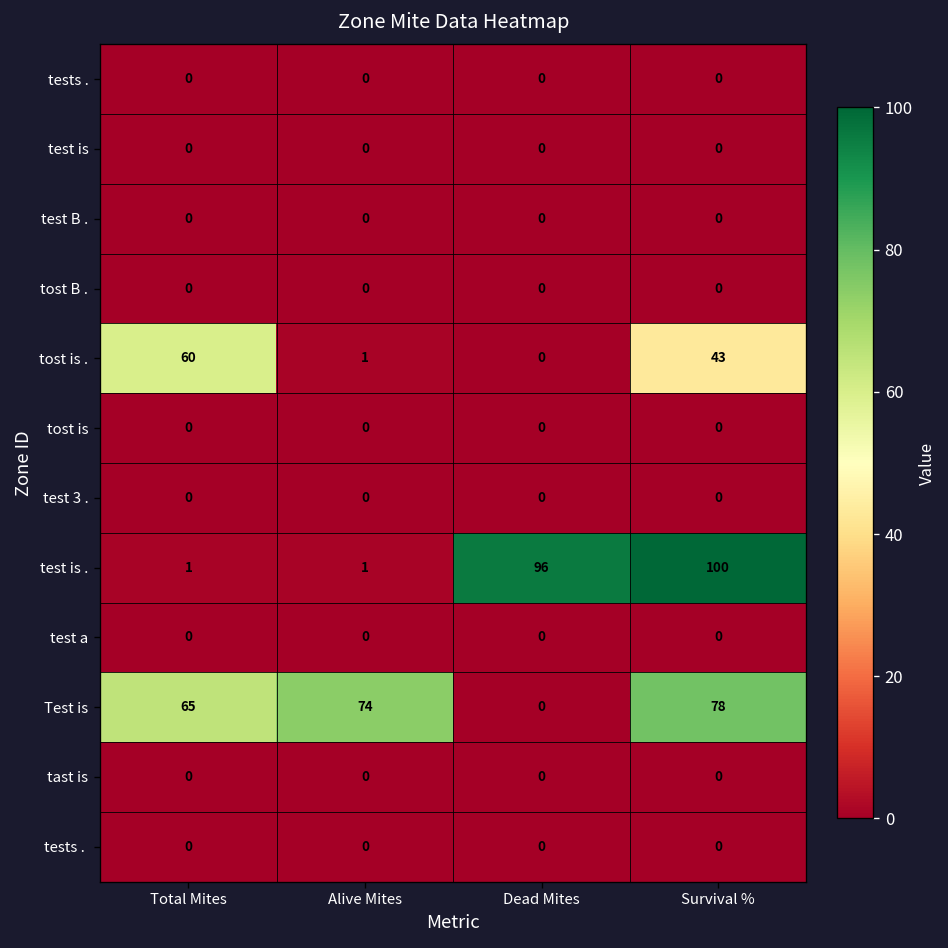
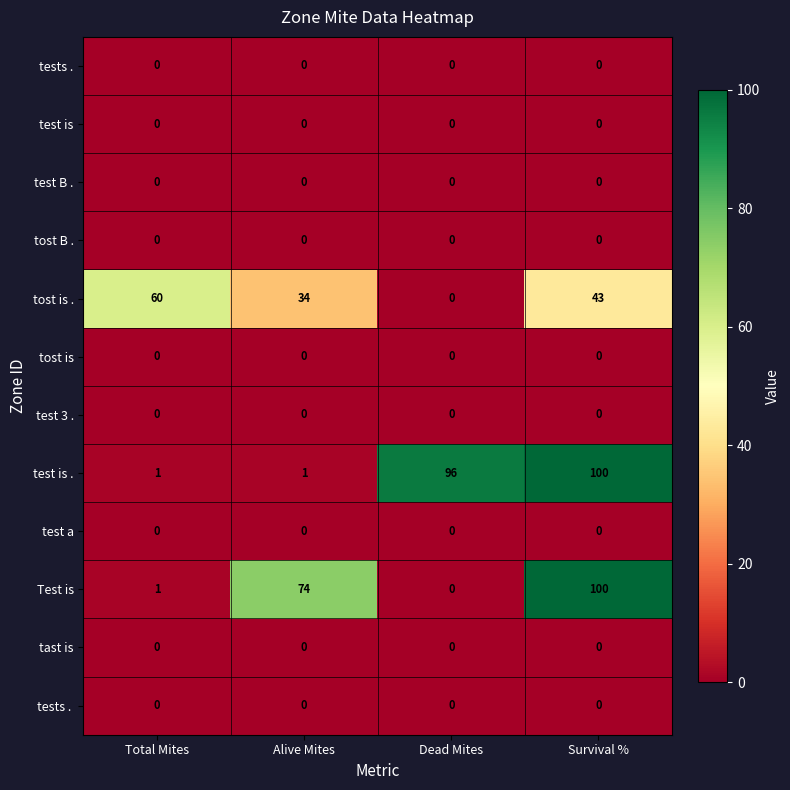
tost is ., Alive Mites: 1 -> 34
Test is, Total Mites: 65 -> 1
Test is, Survival %: 78 -> 100
